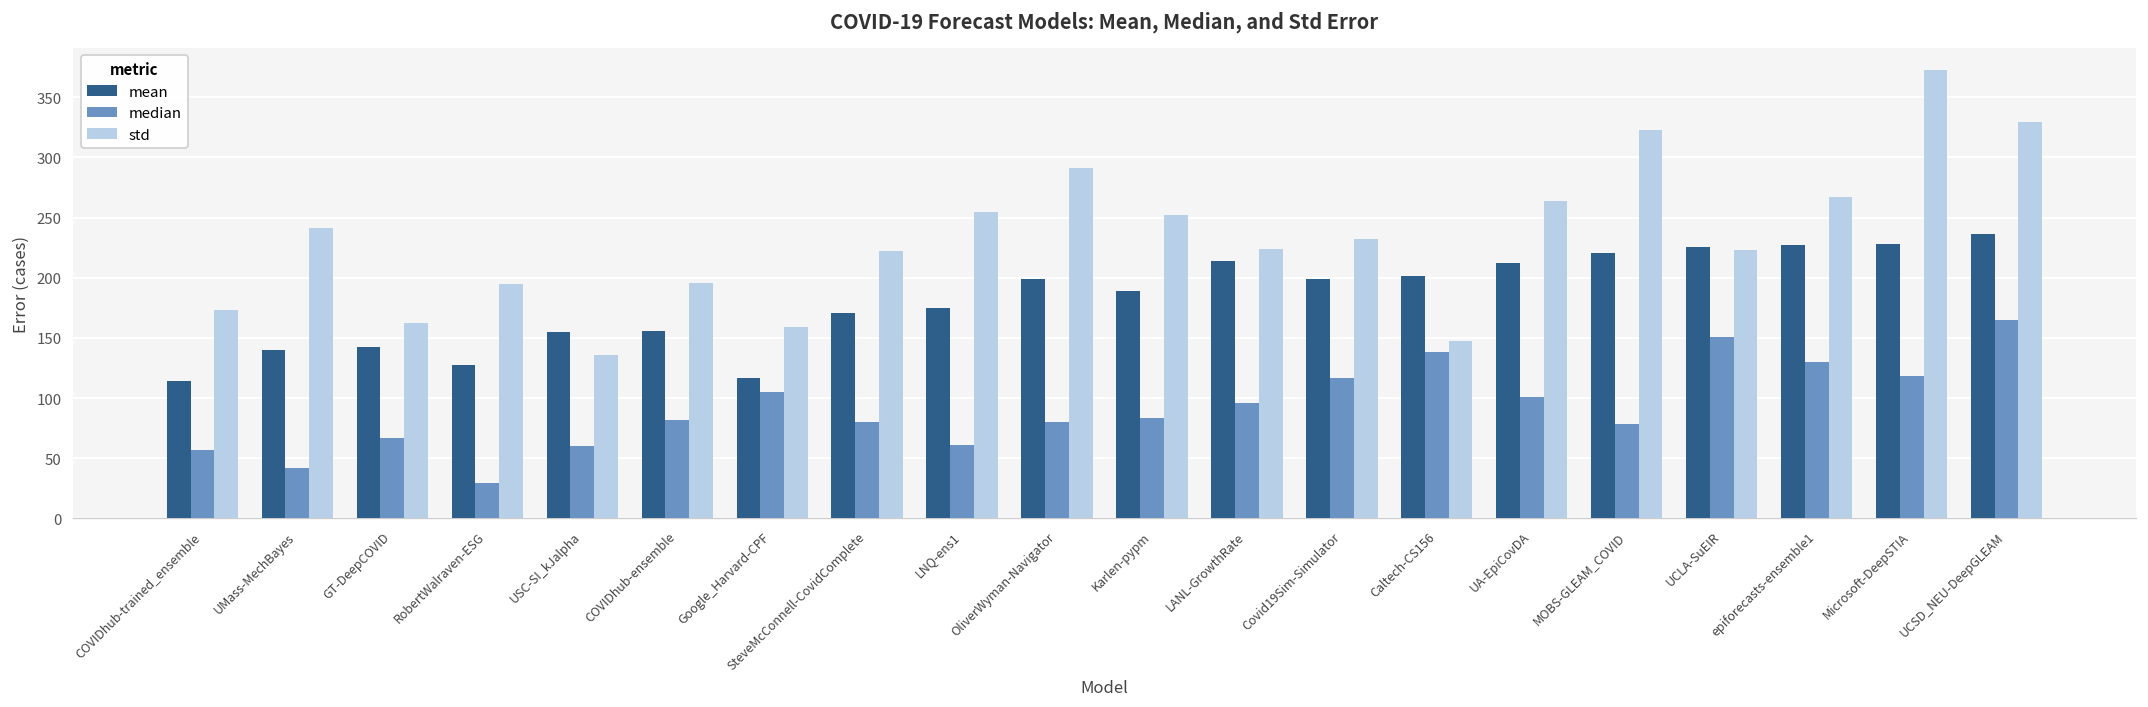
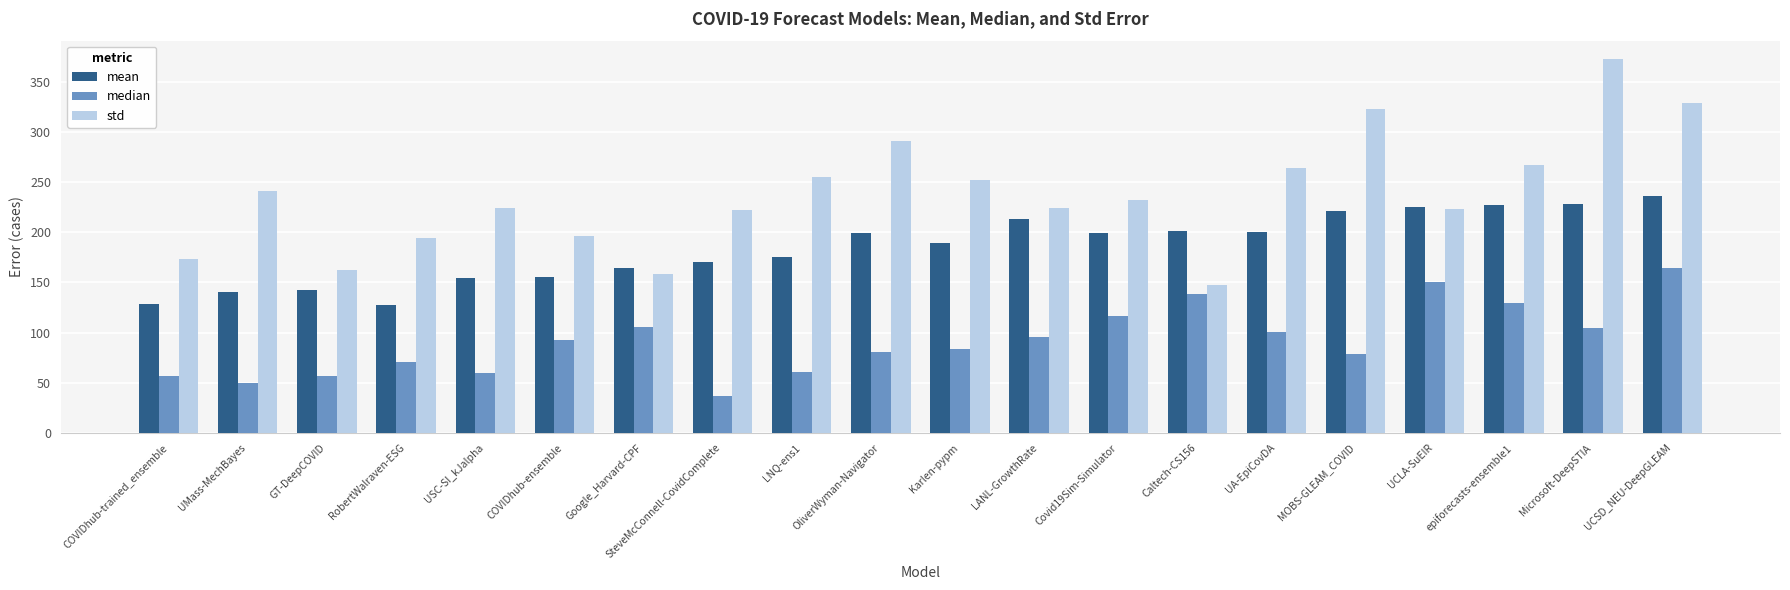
mean, COVIDhub-trained_ensemble: 115 -> 128
median, UMass-MechBayes: 42 -> 50
median, GT-DeepCOVID: 67 -> 57
median, RobertWalraven-ESG: 29 -> 71
std, USC-SI_kJalpha: 136 -> 225
median, COVIDhub-ensemble: 82 -> 93
mean, Google_Harvard-CPF: 117 -> 165
median, SteveMcConnell-CovidComplete: 80 -> 37
mean, UA-EpiCovDA: 212 -> 200
median, Microsoft-DeepSTIA: 119 -> 105
